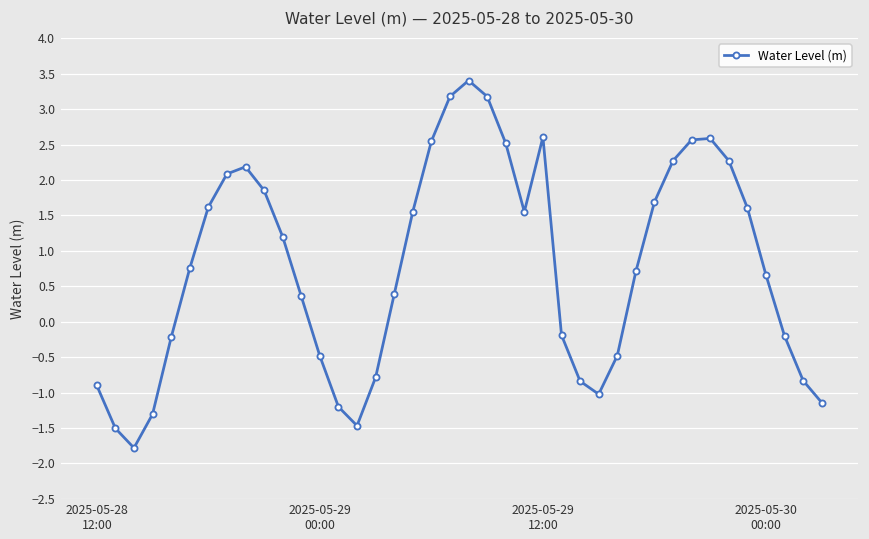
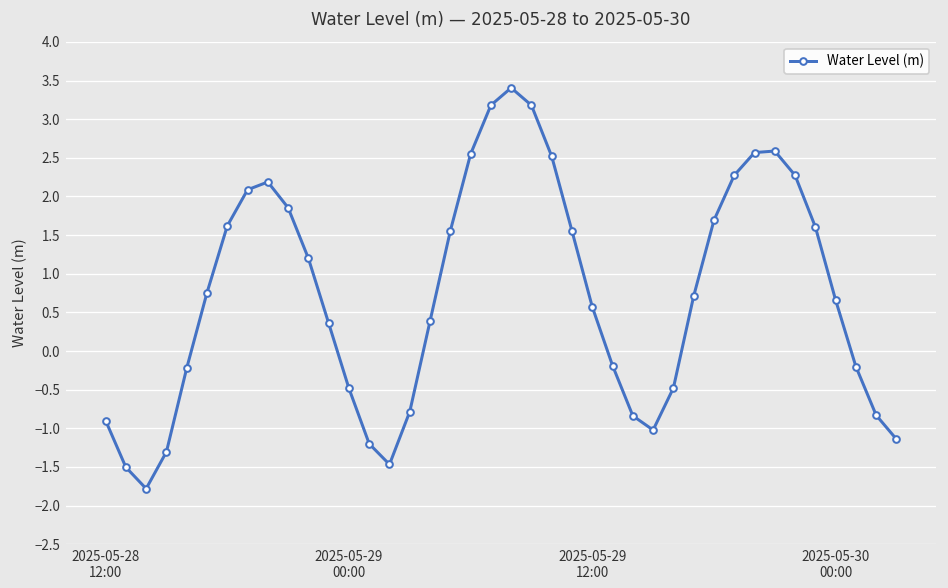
2025-05-29 12:00: 2.6 -> 0.6
